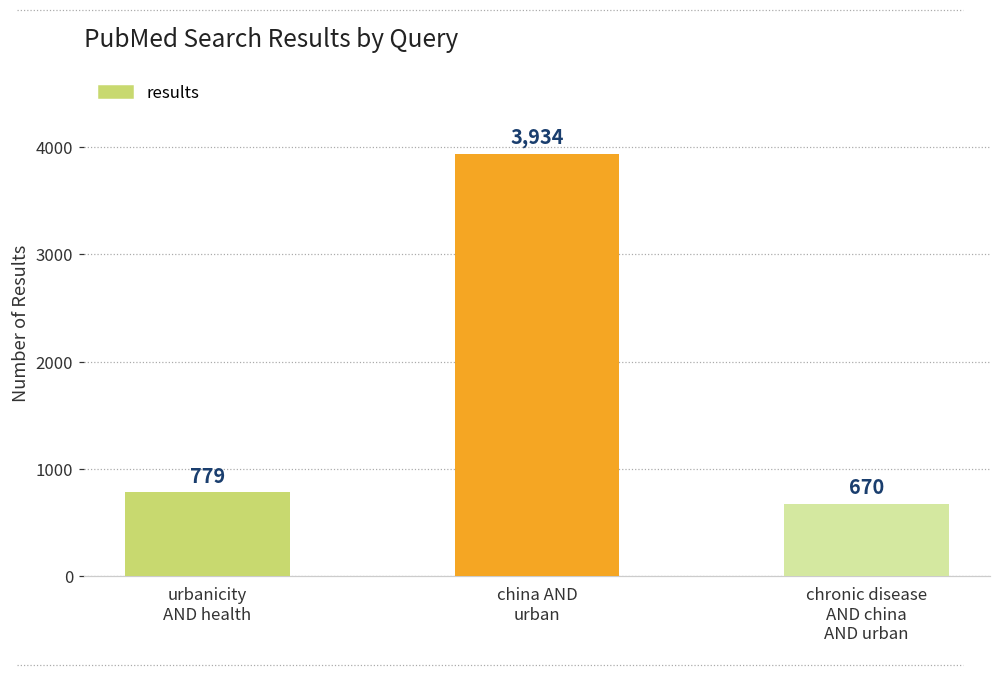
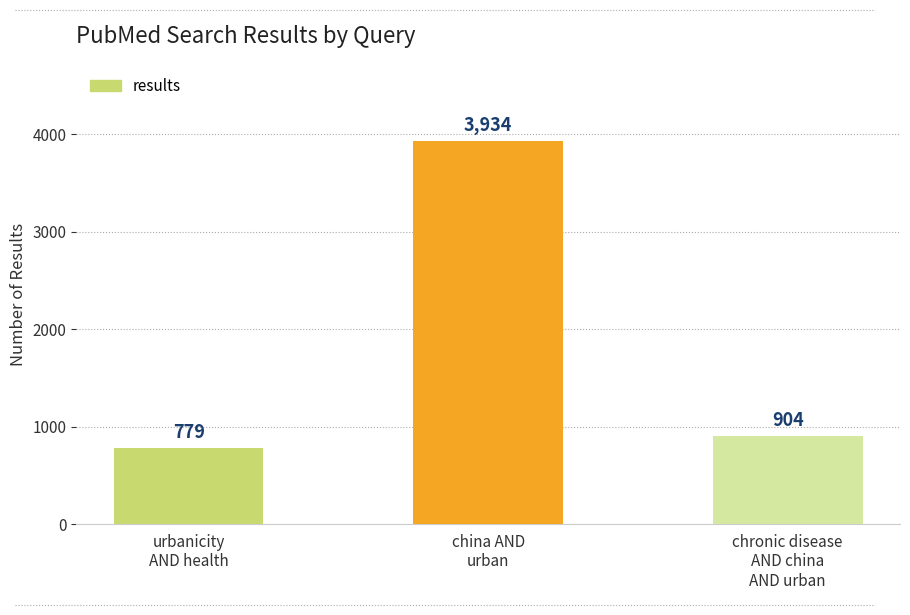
chronic disease AND china AND urban: 670 -> 904
